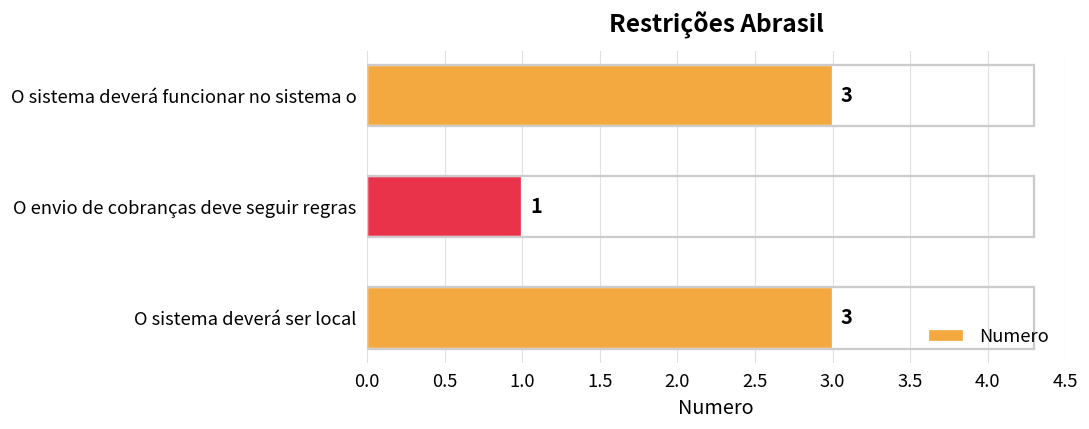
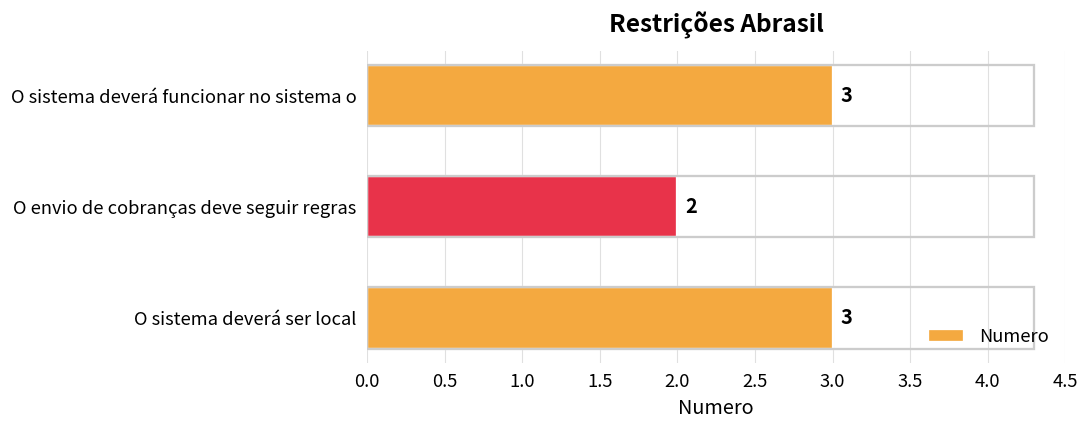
O envio de cobranças deve seguir regras: 1 -> 2
